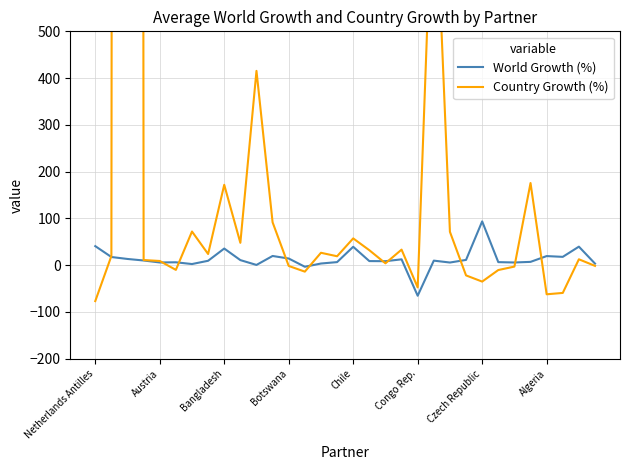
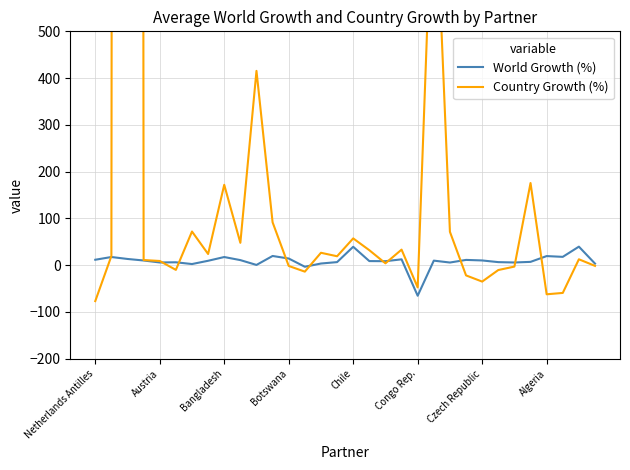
World Growth (%), Netherlands Antilles: 40 -> 10
World Growth (%), Bangladesh: 40 -> 20
World Growth (%), Czech Republic: 90 -> 10
